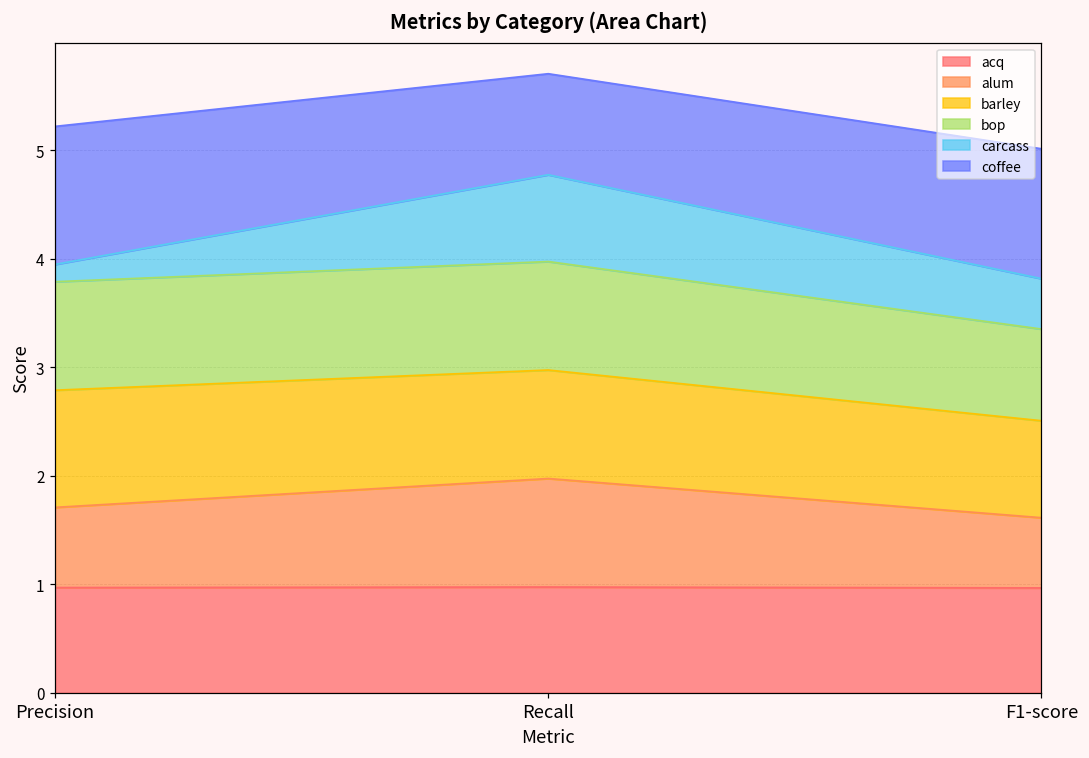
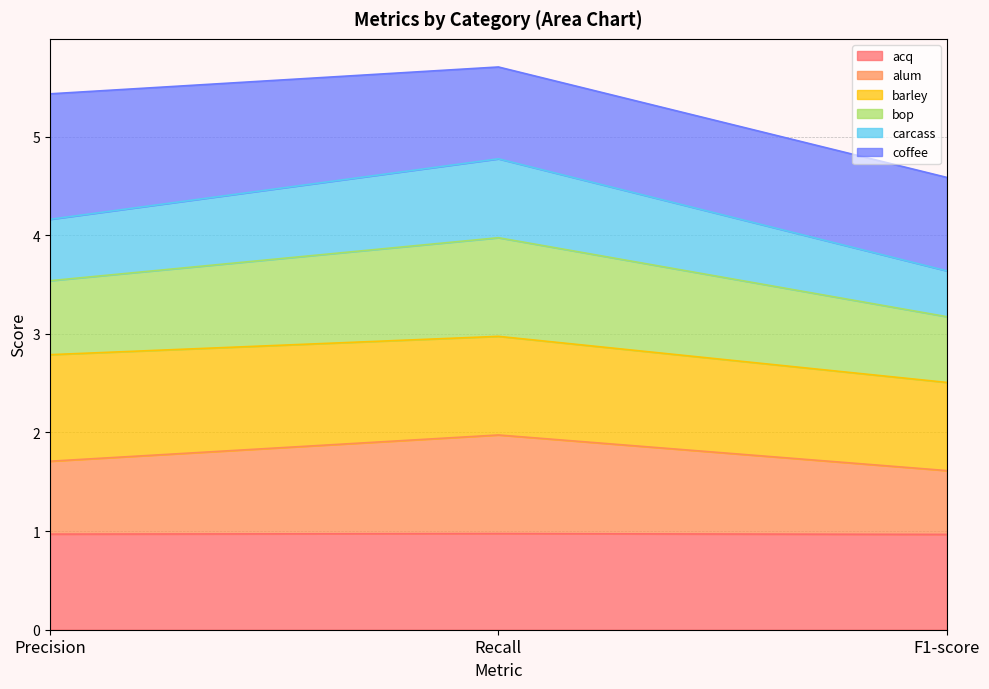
bop, Precision: 1.0 -> 0.8
carcass, Precision: 0.2 -> 0.6
bop, F1-score: 0.8 -> 0.7
coffee, F1-score: 1.2 -> 0.9
